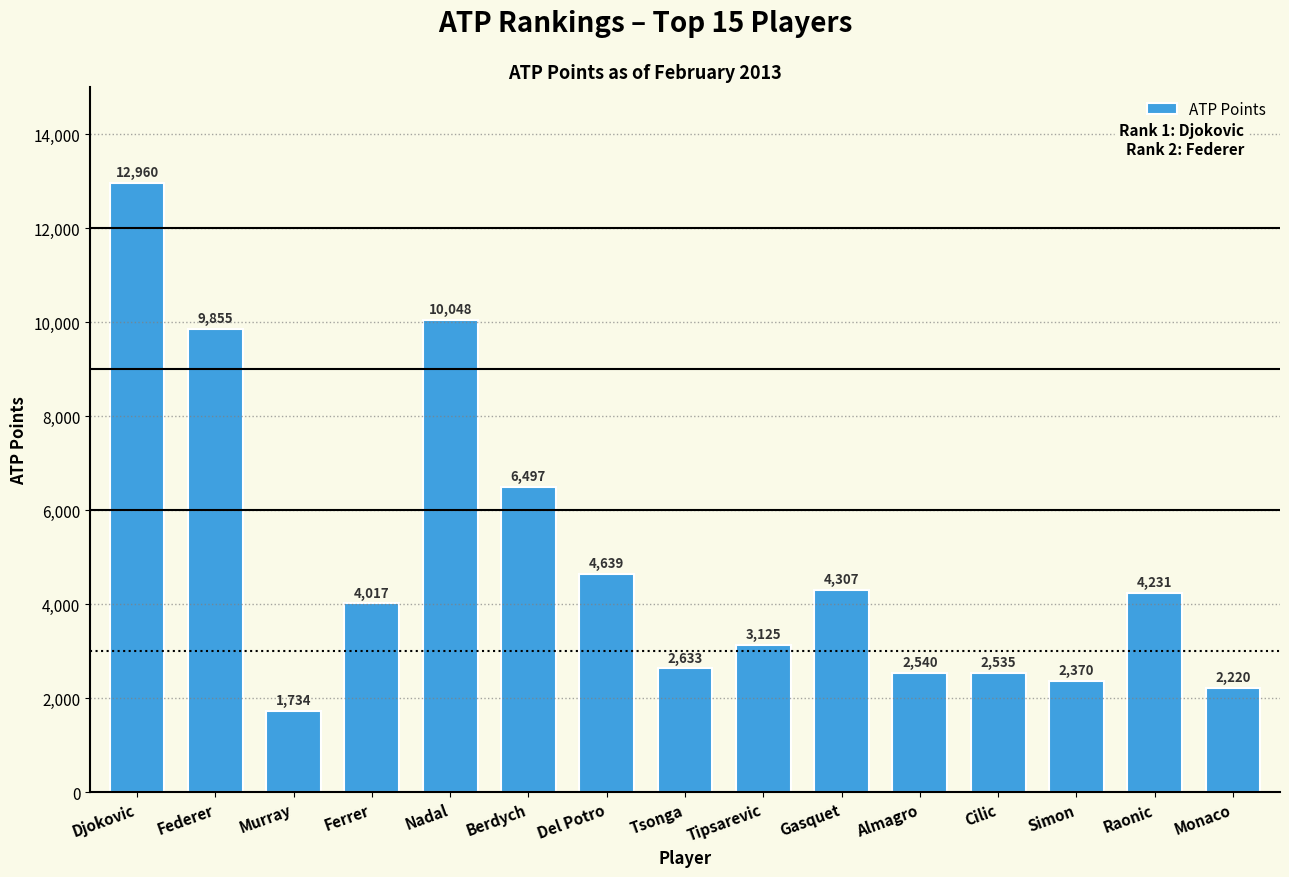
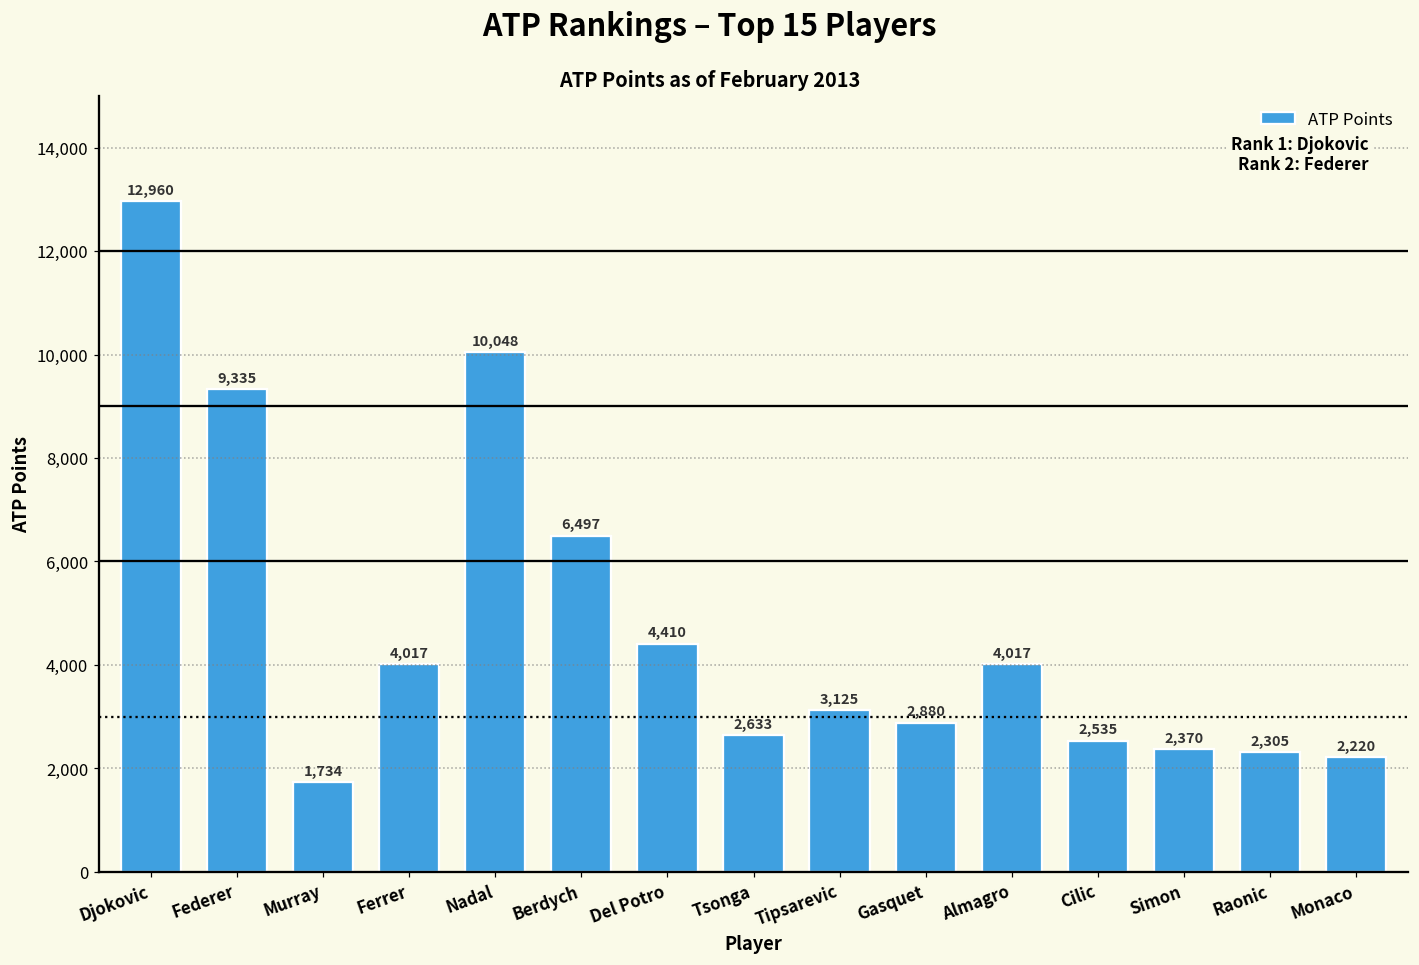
Federer: 9,855 -> 9,335
Del Potro: 4,639 -> 4,410
Gasquet: 4,307 -> 2,880
Almagro: 2,540 -> 4,017
Raonic: 4,231 -> 2,305
